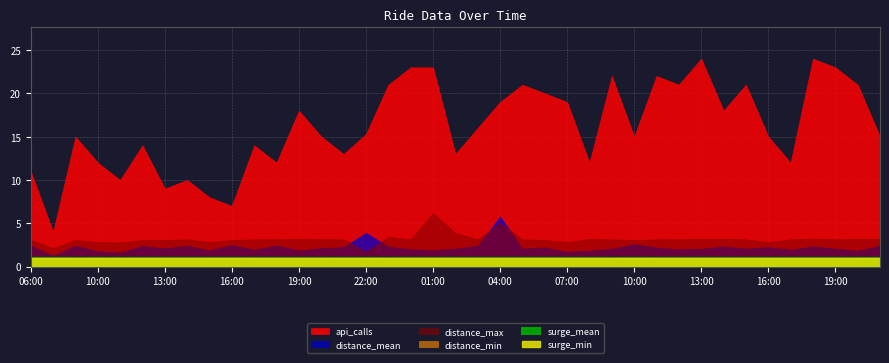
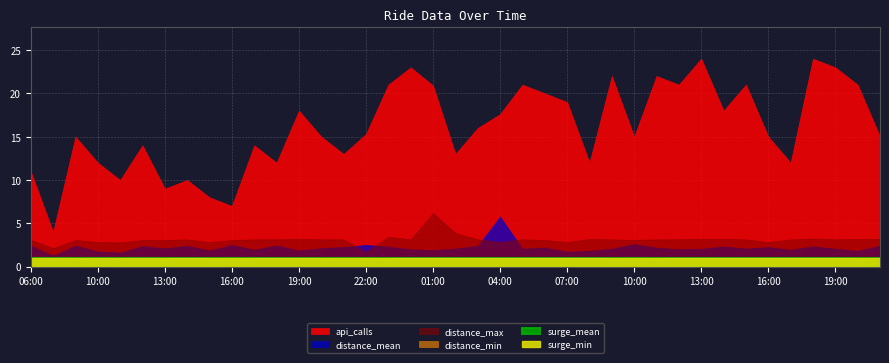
distance_mean, 22:00: 4 -> 3
api_calls, 01:00: 23 -> 21
api_calls, 04:00: 19 -> 18
distance_max, 04:00: 5 -> 3
